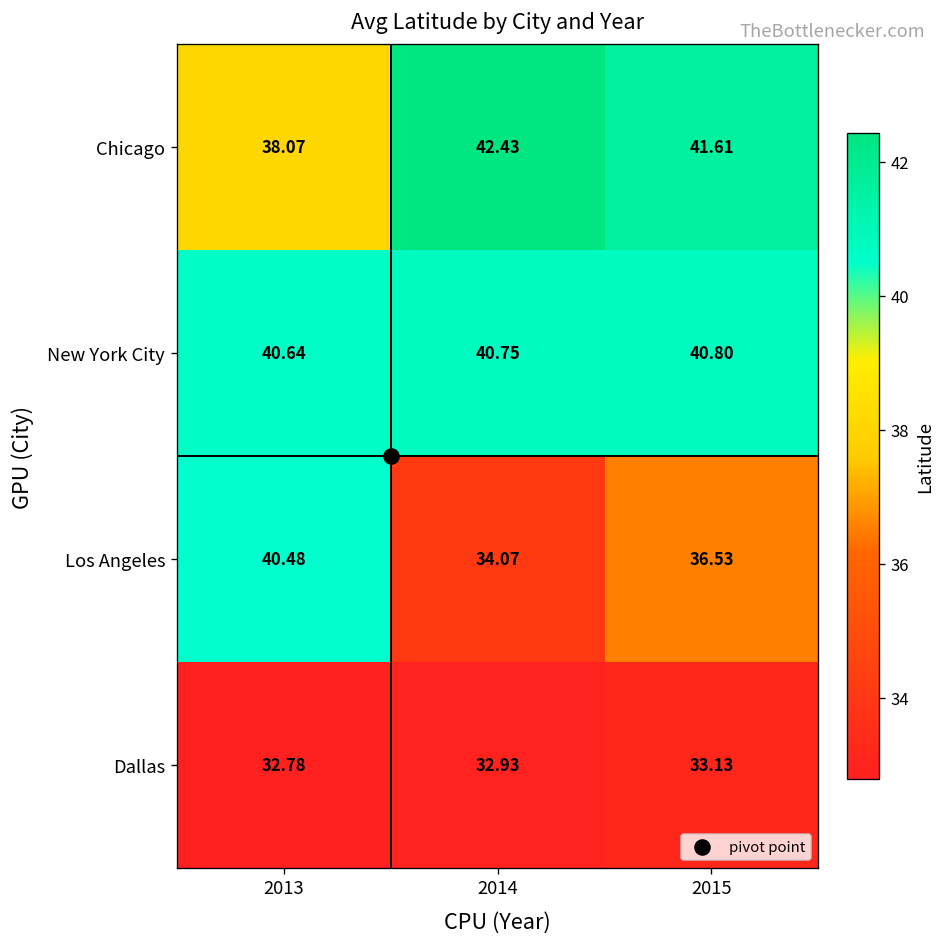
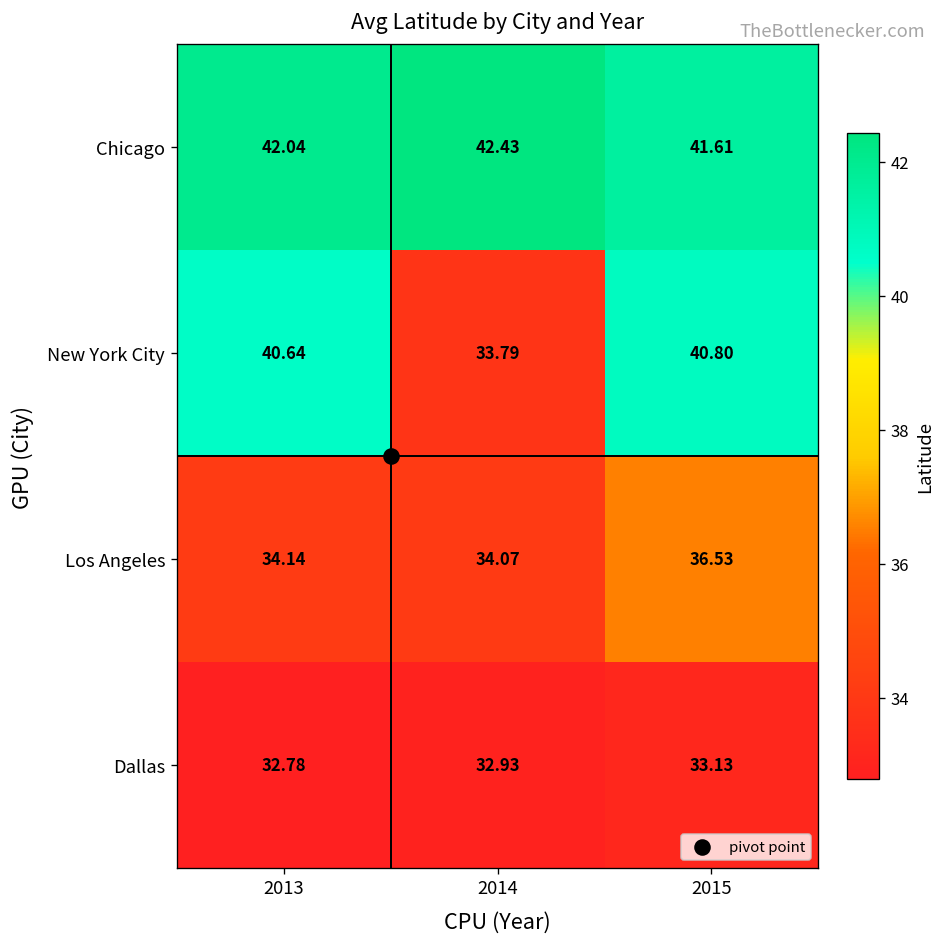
Chicago, 2013: 38.07 -> 42.04
New York City, 2014: 40.75 -> 33.79
Los Angeles, 2013: 40.48 -> 34.14
